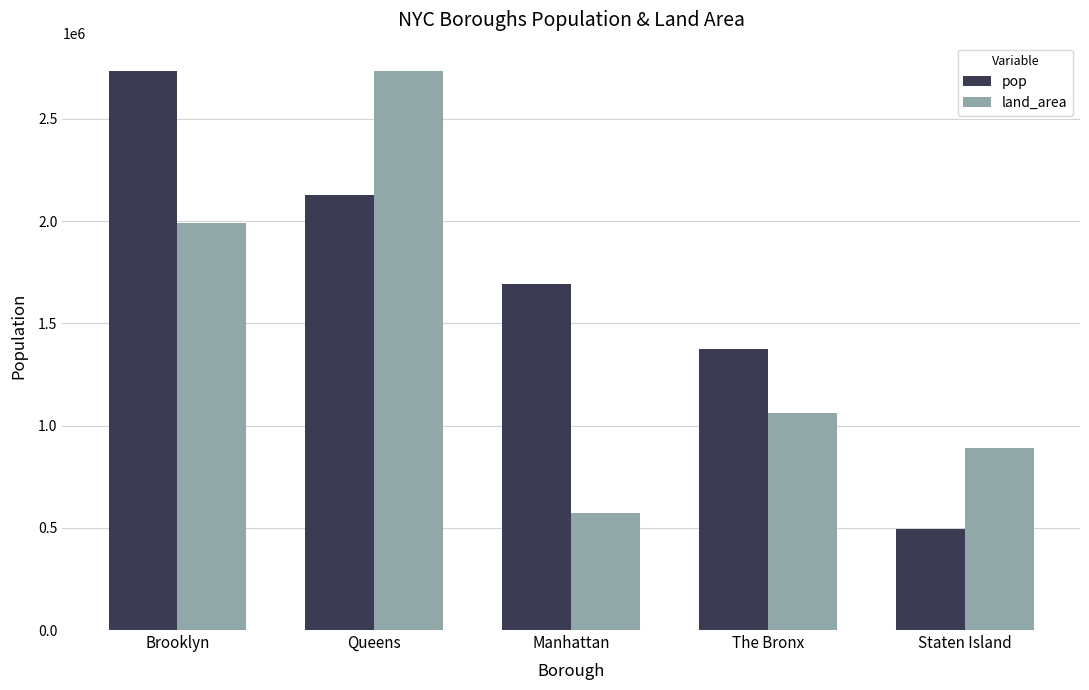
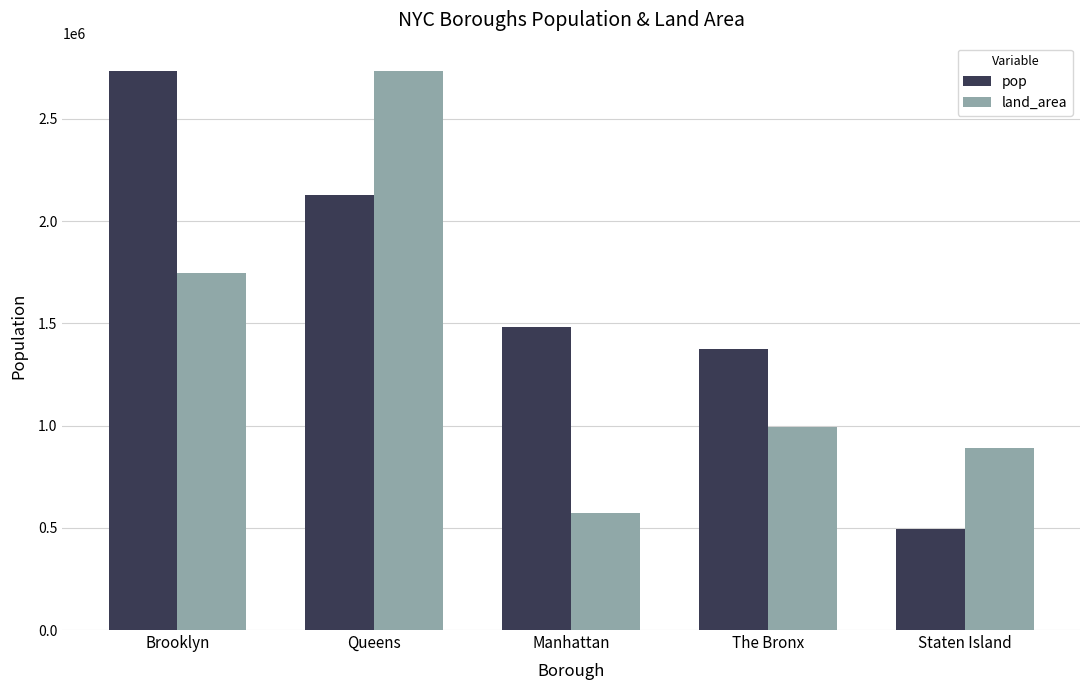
land_area, Brooklyn: 1990000 -> 1750000
pop, Manhattan: 1690000 -> 1480000
land_area, The Bronx: 1060000 -> 990000
